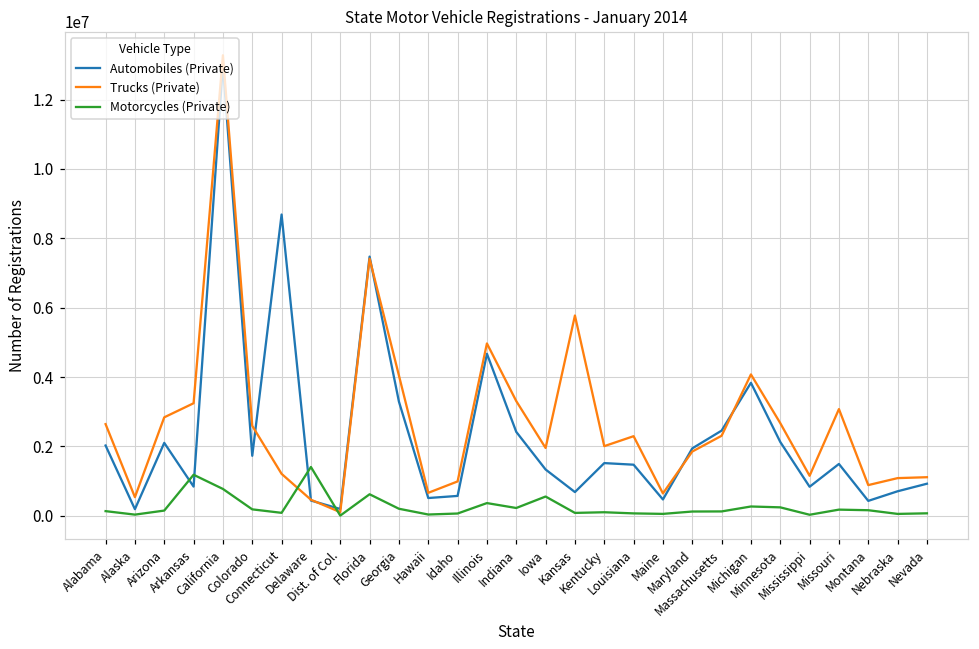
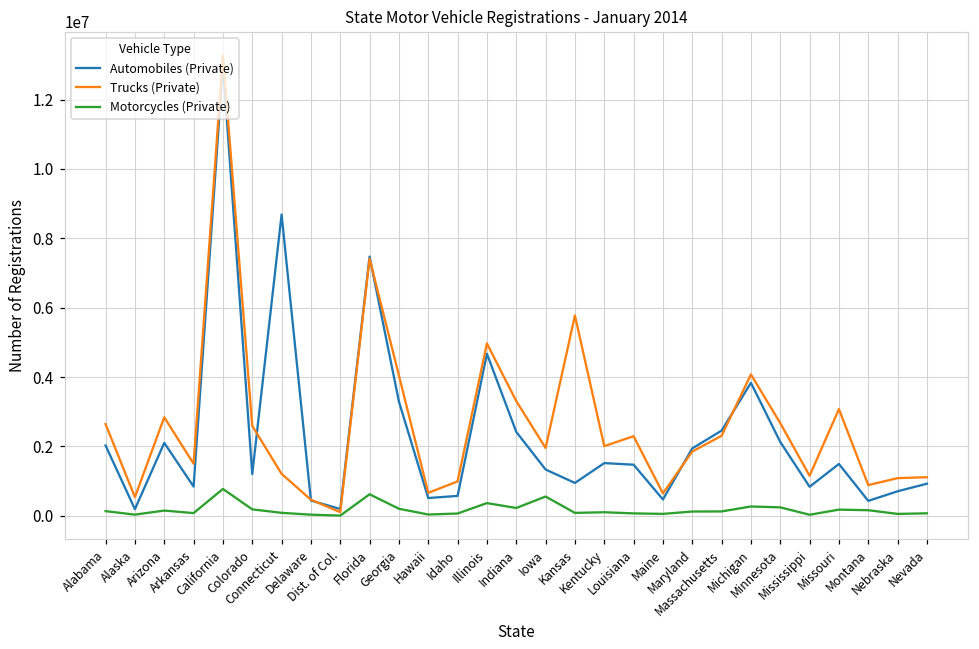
Trucks (Private), Arkansas: 3200000 -> 1500000
Motorcycles (Private), Arkansas: 1200000 -> 100000
Automobiles (Private), Colorado: 1700000 -> 1200000
Motorcycles (Private), Delaware: 1400000 -> 0
Automobiles (Private), Kansas: 700000 -> 900000
